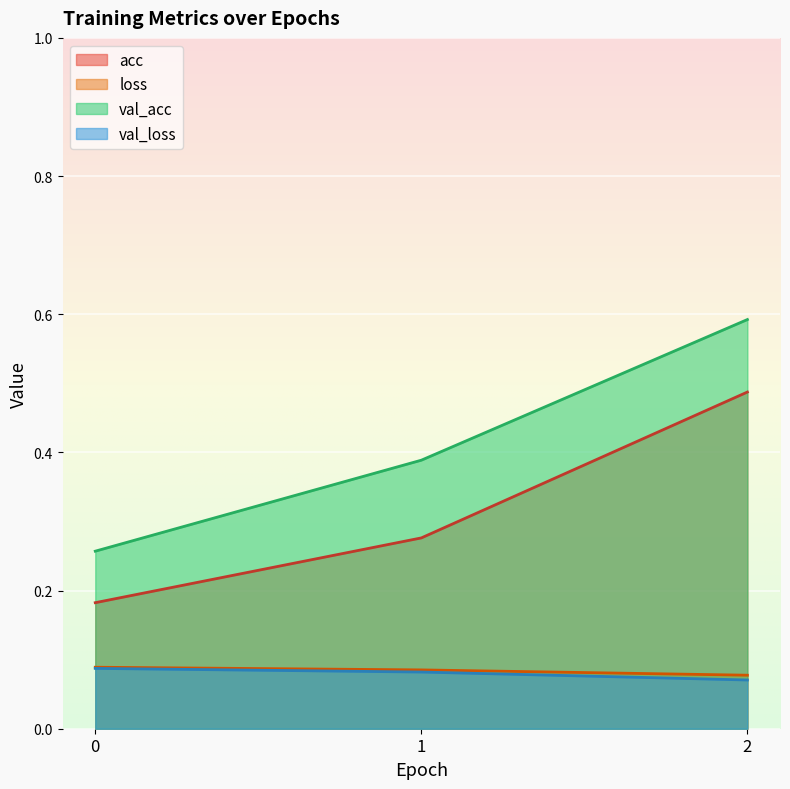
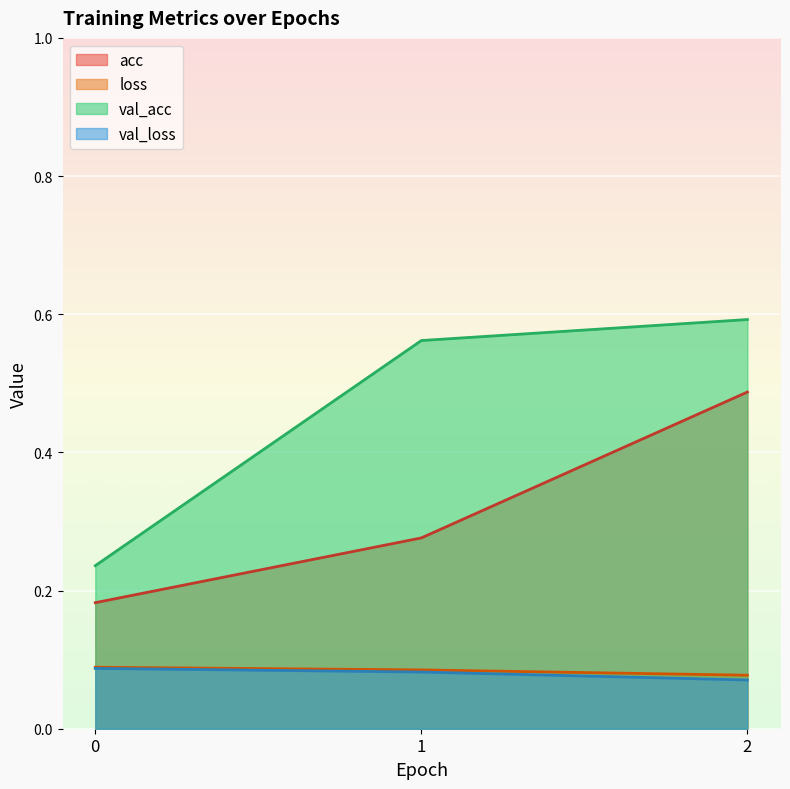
val_acc, 0: 0.26 -> 0.24
val_acc, 1: 0.39 -> 0.56
